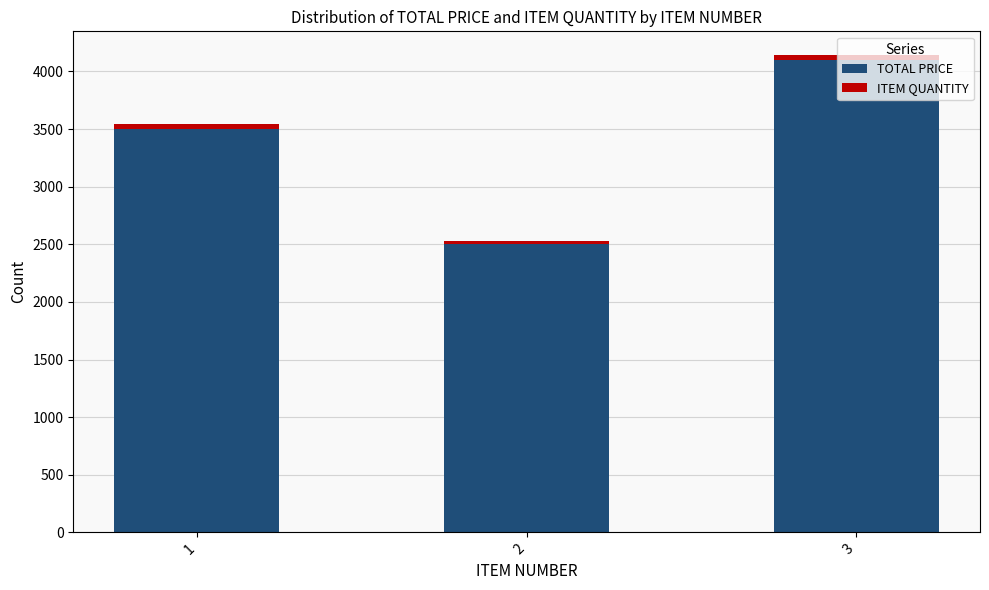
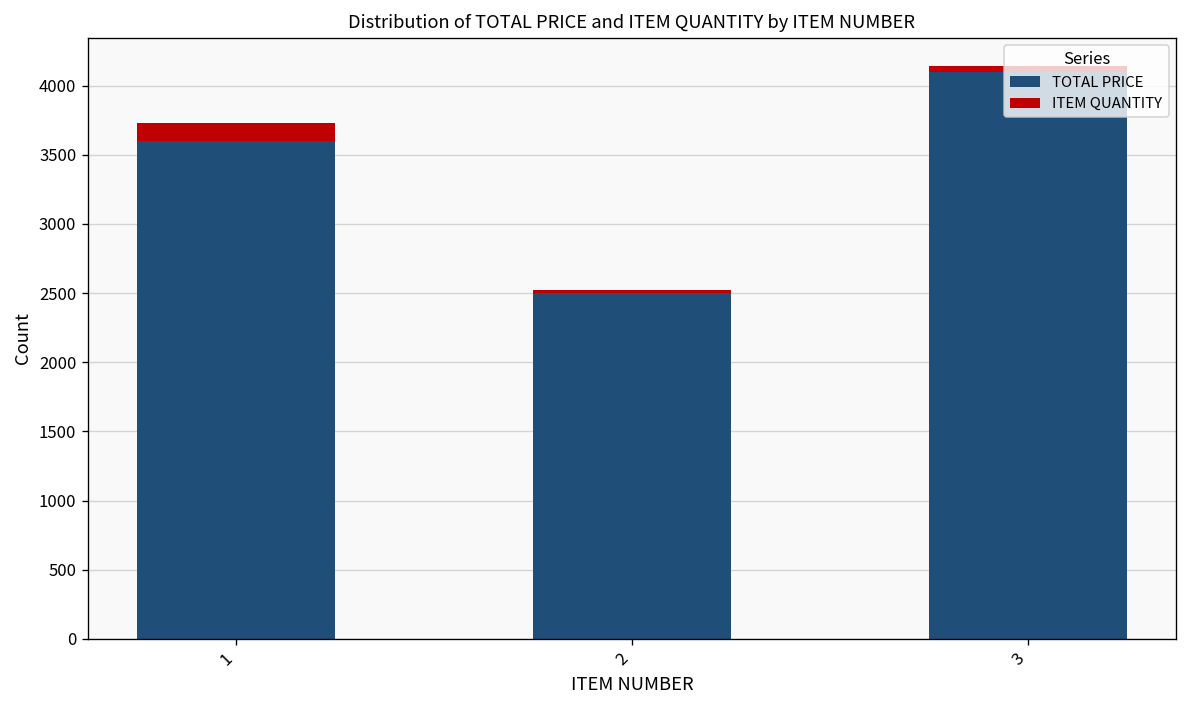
TOTAL PRICE, 1: 3500 -> 3600
ITEM QUANTITY, 1: 40 -> 130
